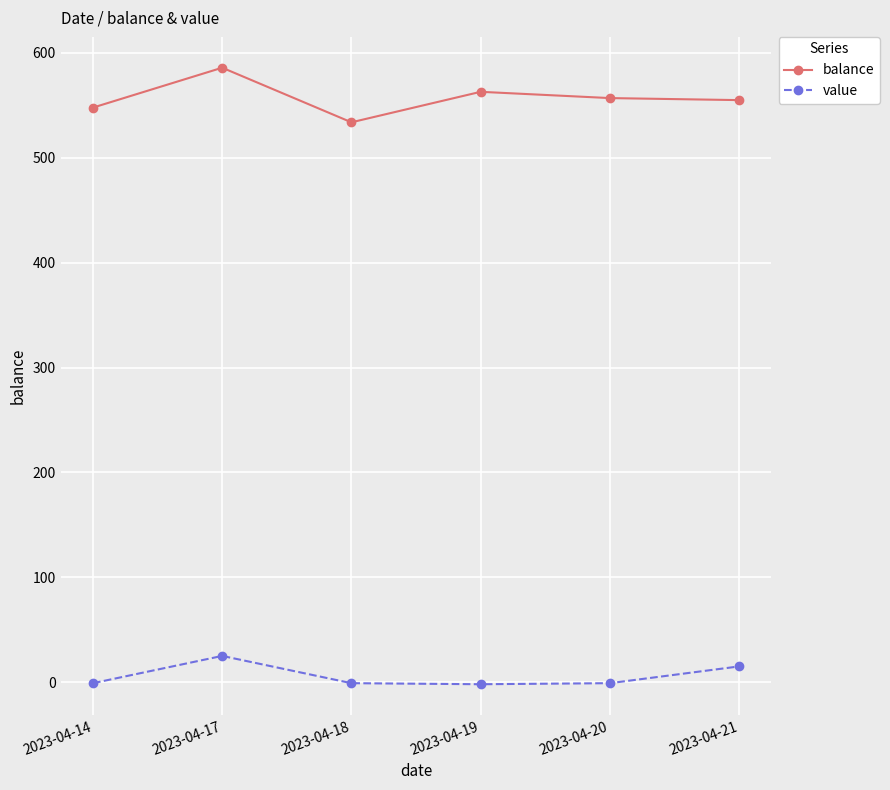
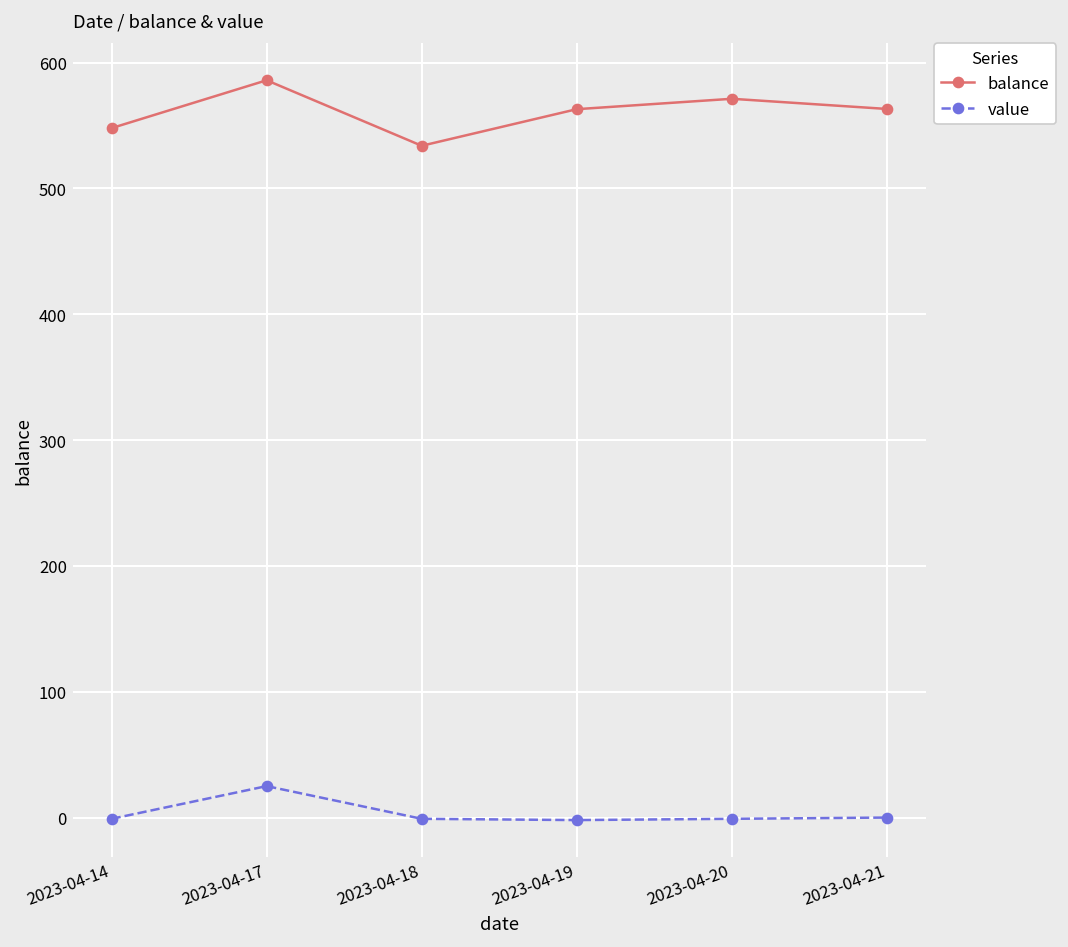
balance, 2023-04-20: 557 -> 571
balance, 2023-04-21: 555 -> 563
value, 2023-04-21: 15 -> 0
